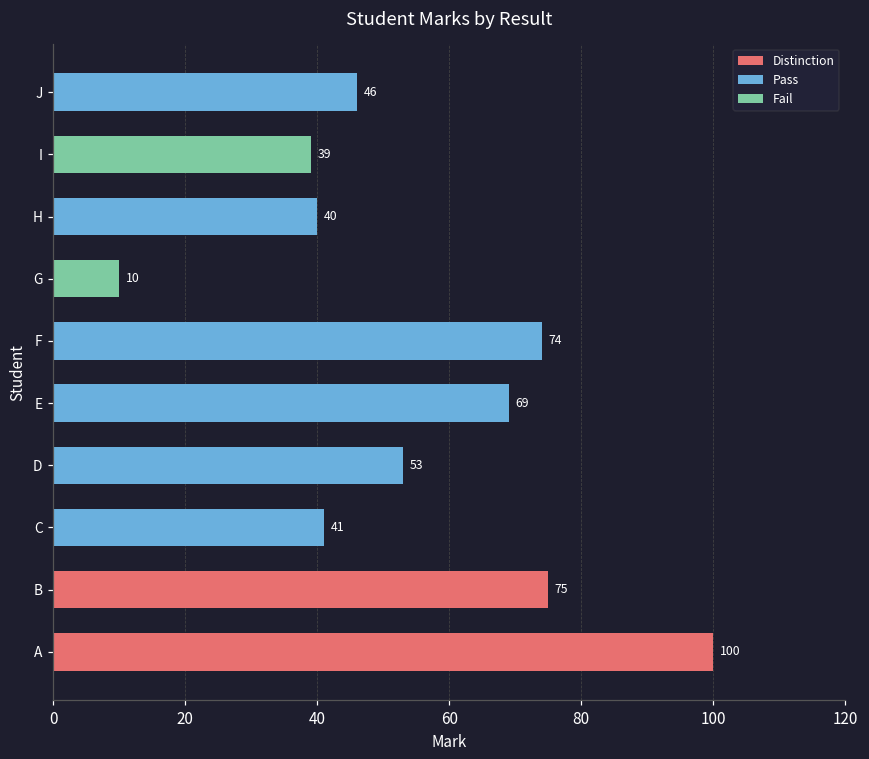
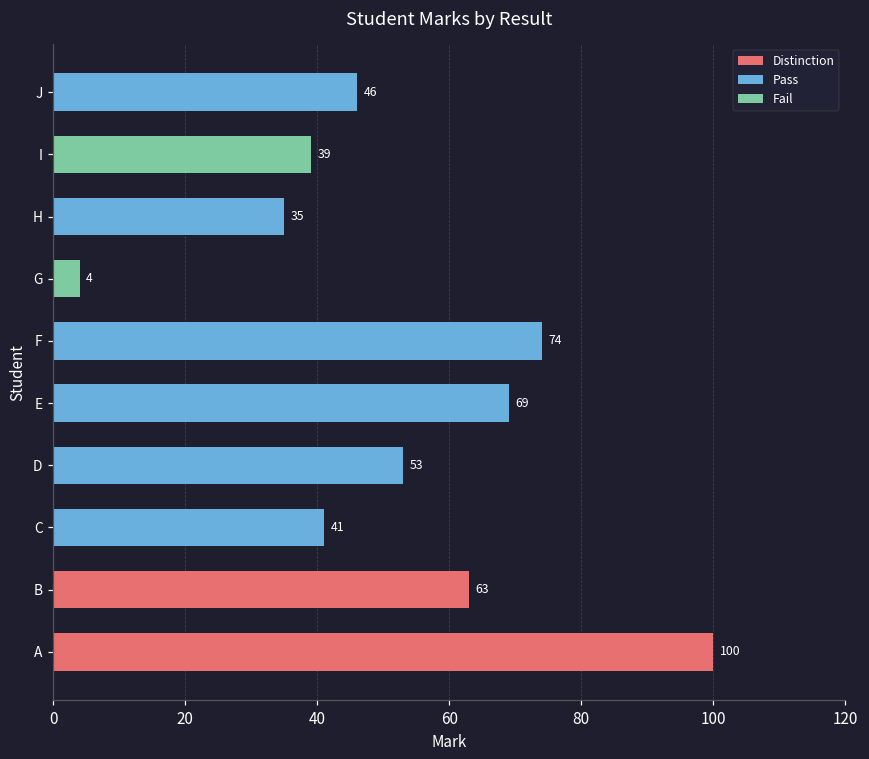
Pass, H: 40 -> 35
Fail, G: 10 -> 4
Distinction, B: 75 -> 63
